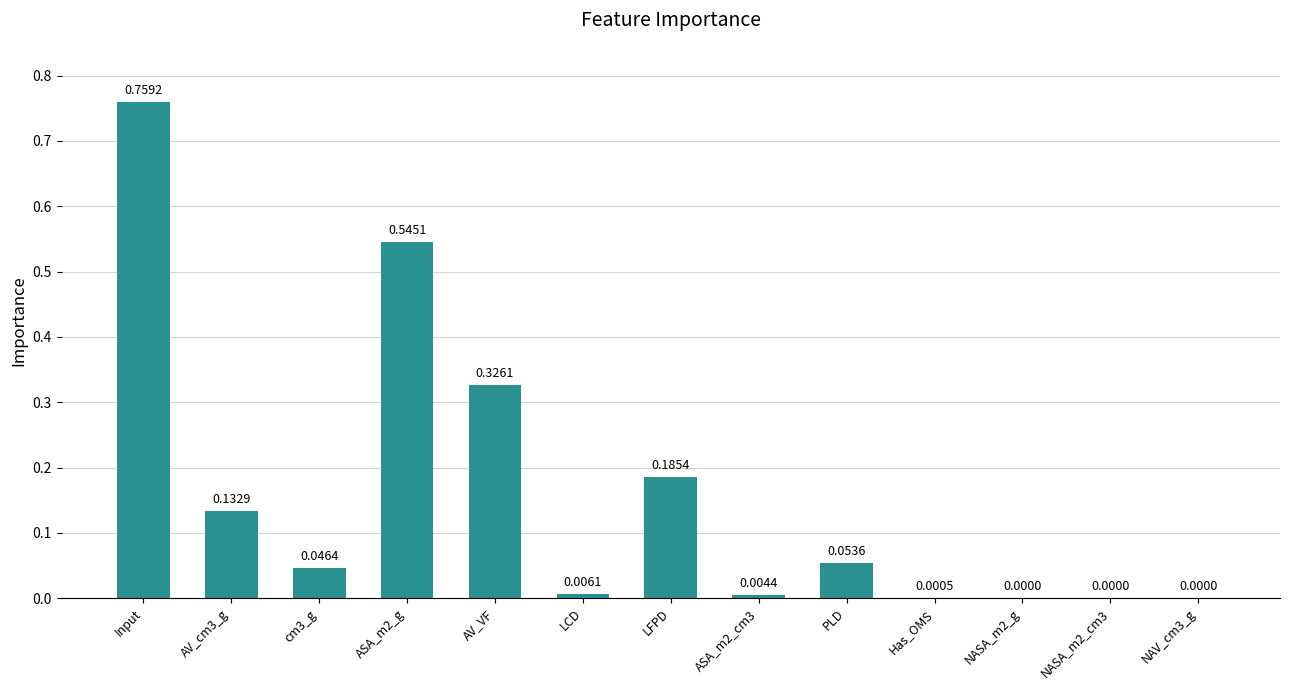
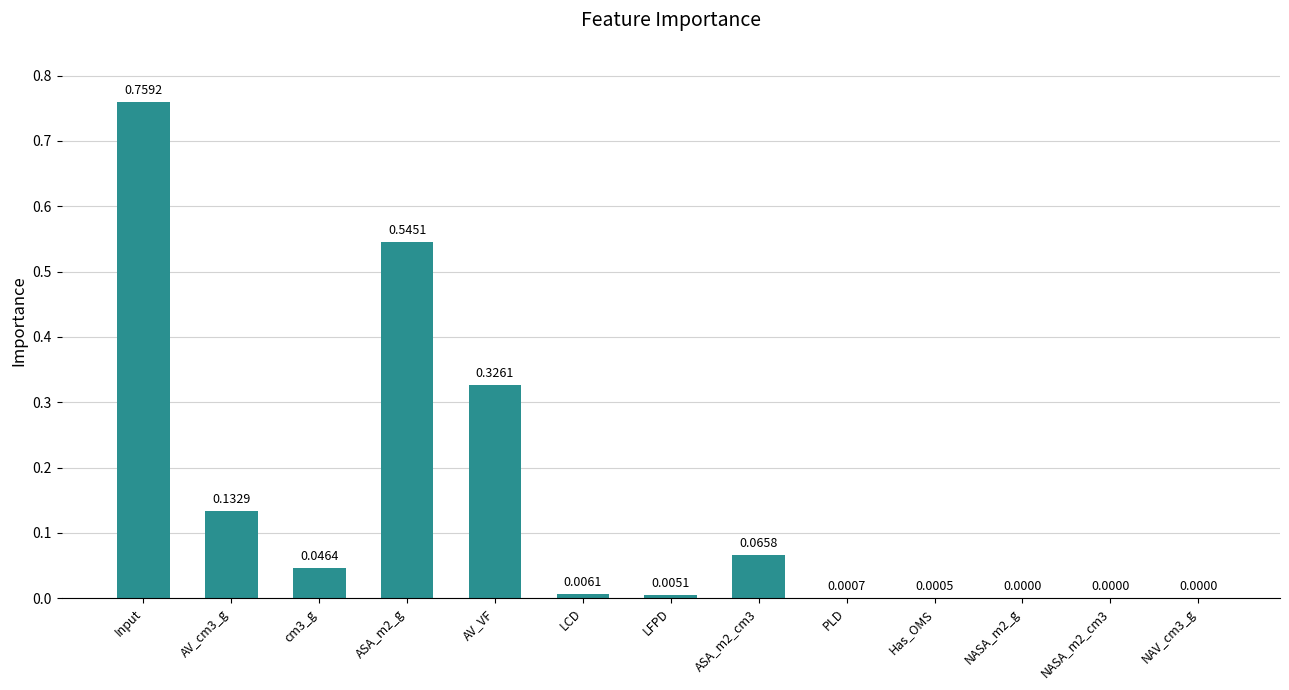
LFPD: 0.1854 -> 0.0051
ASA_m2_cm3: 0.0044 -> 0.0658
PLD: 0.0536 -> 0.0007
